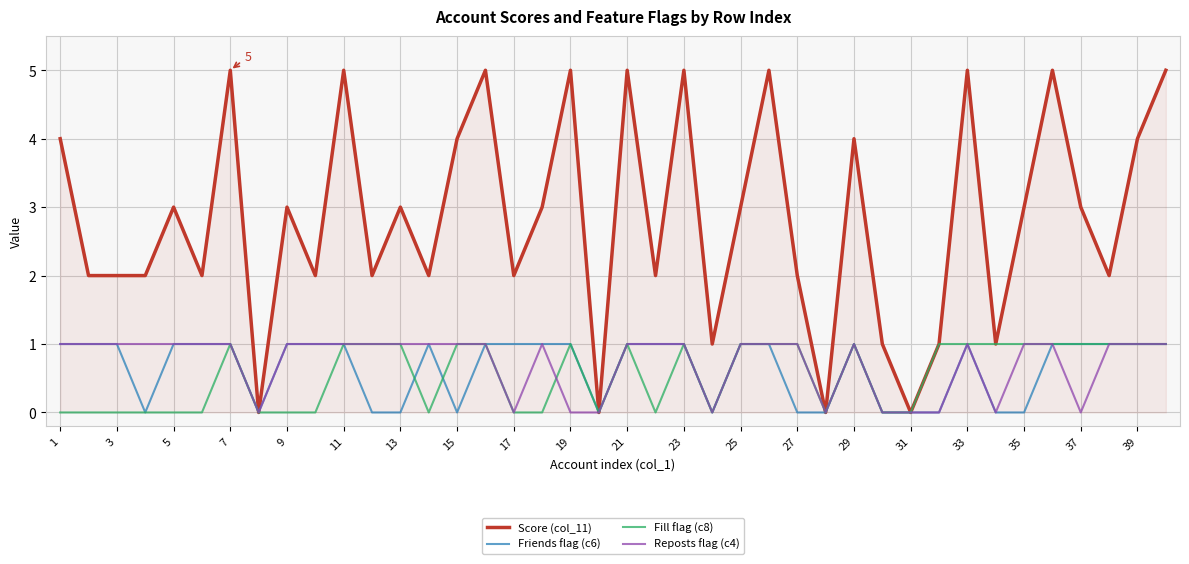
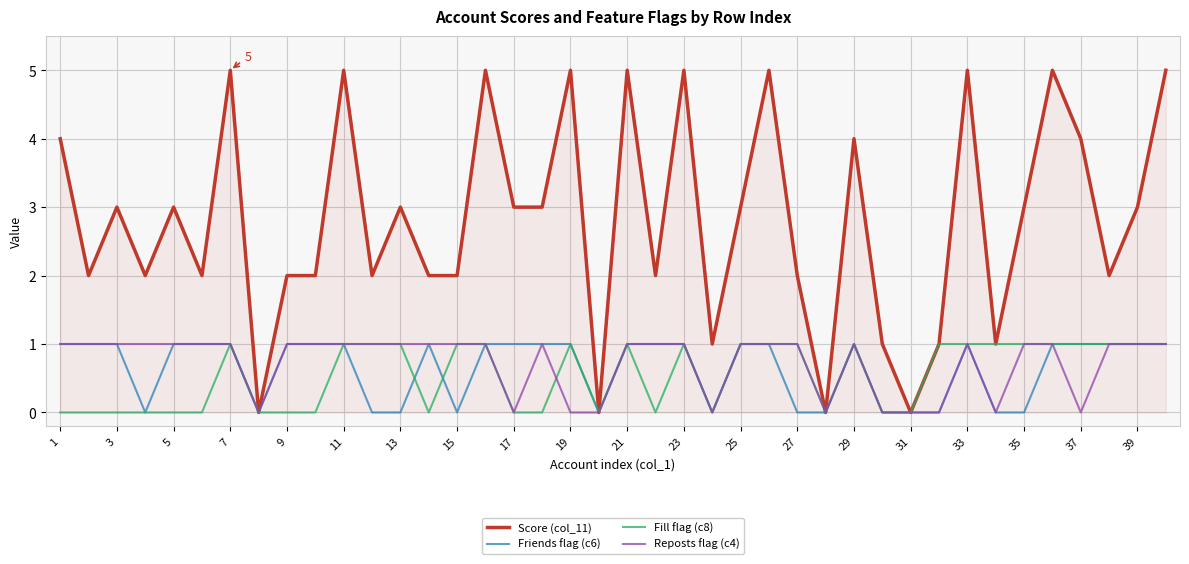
Score (col_11), 3: 2 -> 3
Score (col_11), 9: 3 -> 2
Score (col_11), 15: 4 -> 2
Score (col_11), 17: 2 -> 3
Score (col_11), 37: 3 -> 4
Score (col_11), 39: 4 -> 3
